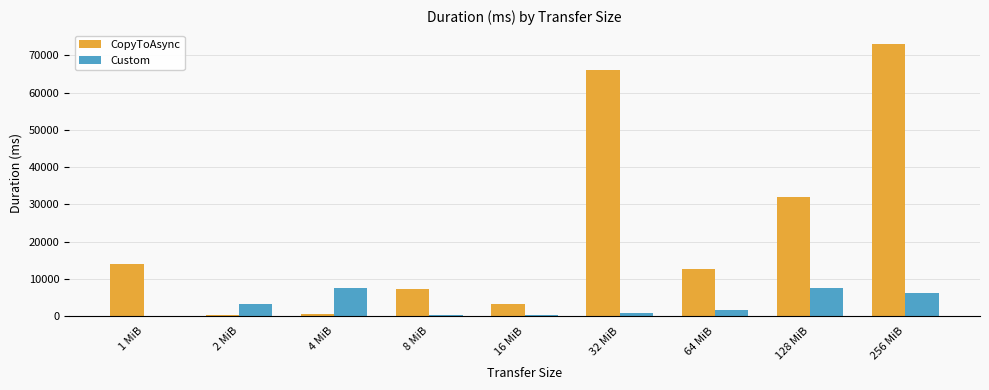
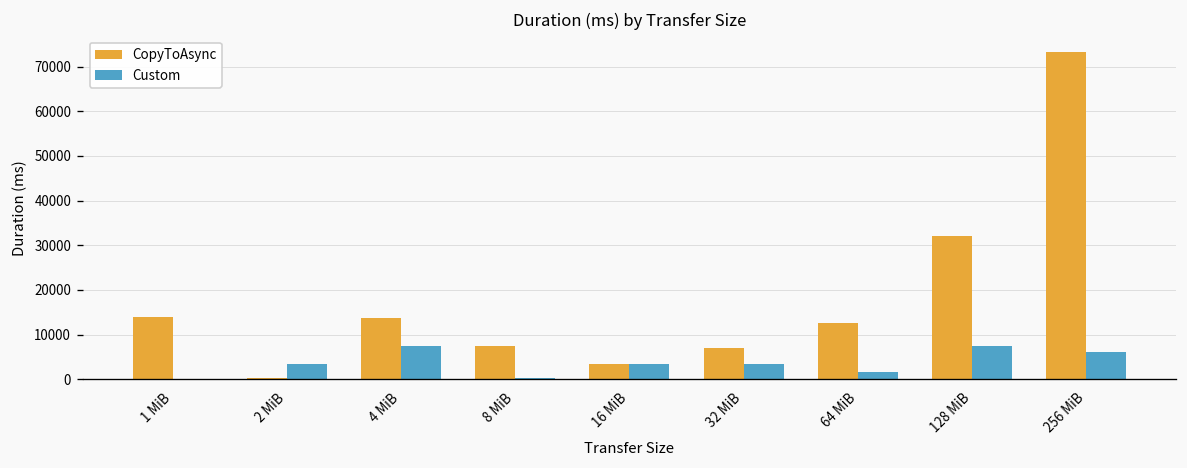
CopyToAsync, 4 MiB: 1000 -> 14000
Custom, 16 MiB: 0 -> 3000
CopyToAsync, 32 MiB: 66000 -> 7000
Custom, 32 MiB: 1000 -> 3000
